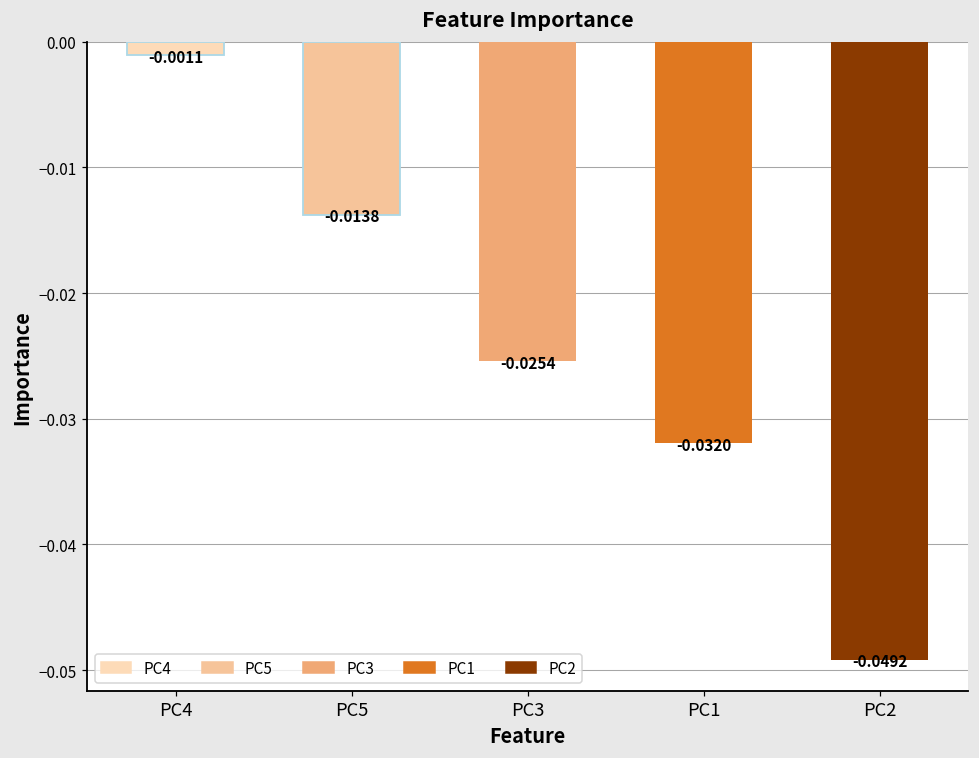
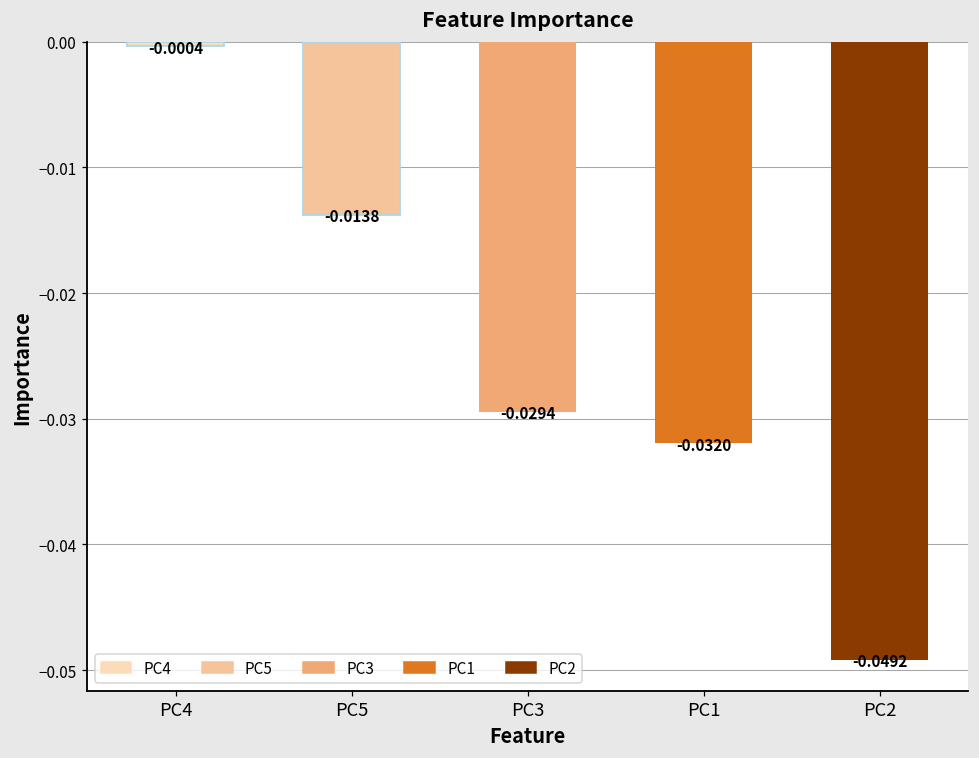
PC4: -0.0011 -> -0.0004
PC3: -0.0254 -> -0.0294
